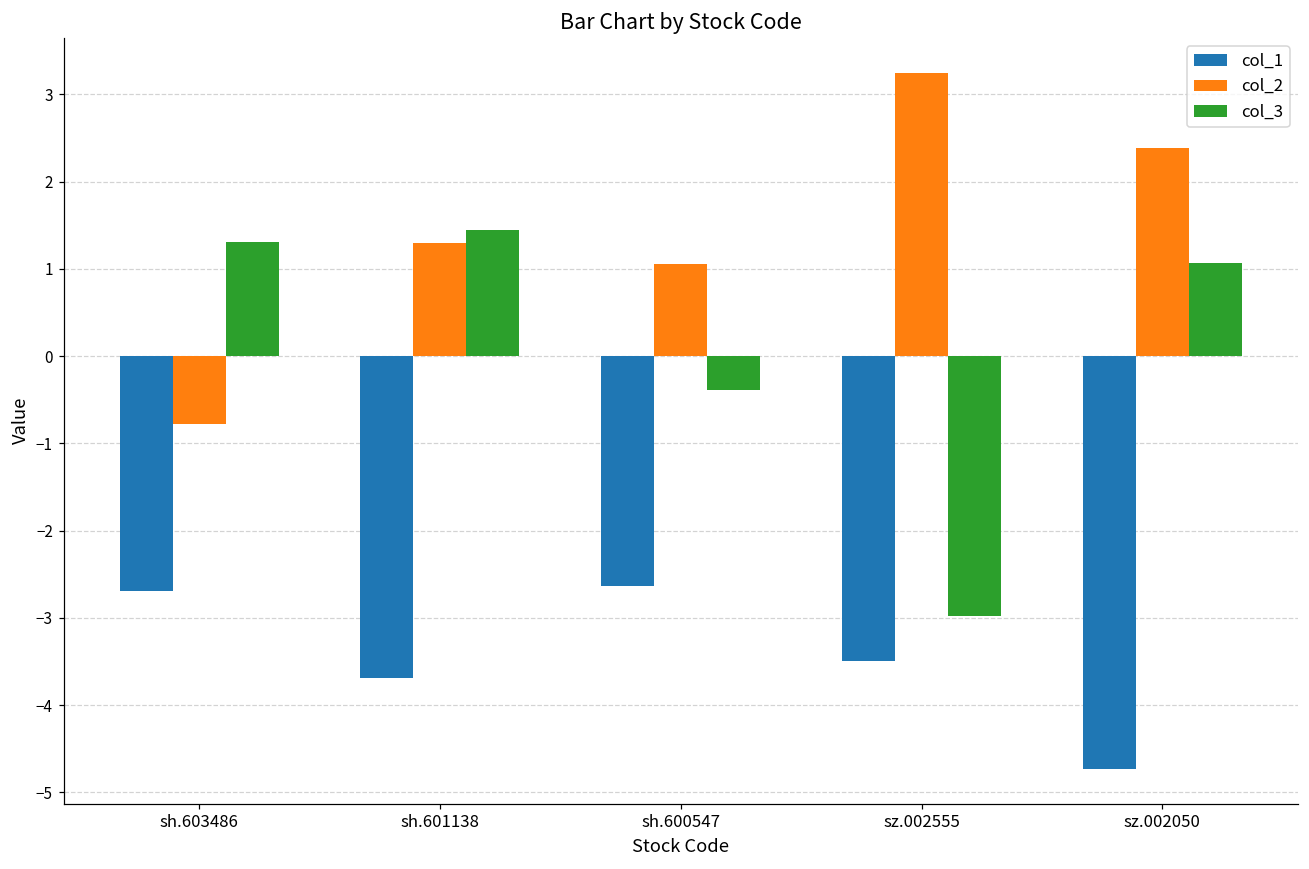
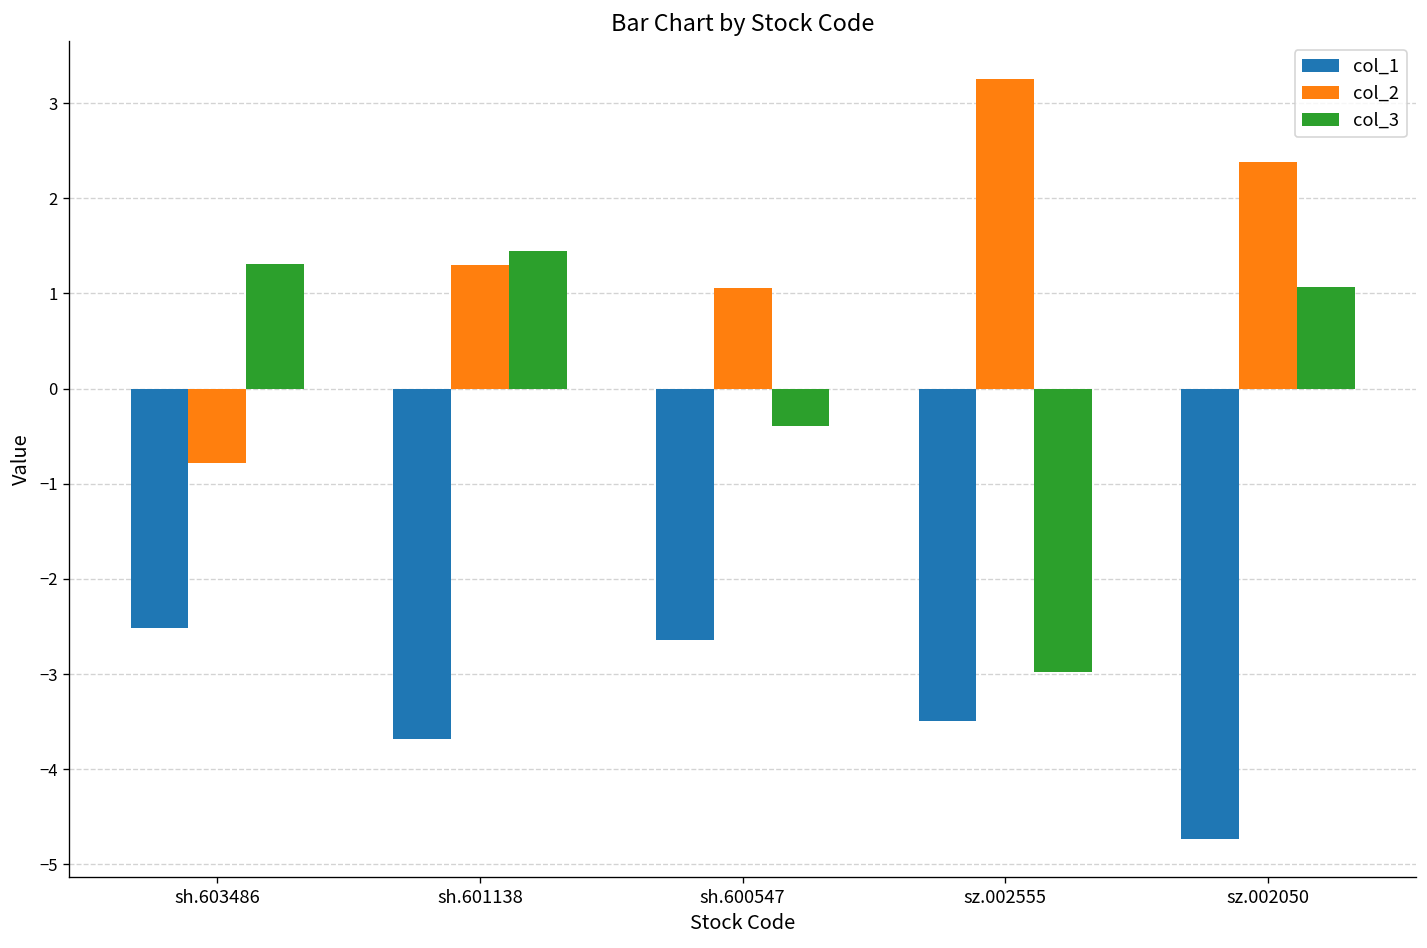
col_1, sh.603486: -2.7 -> -2.5
